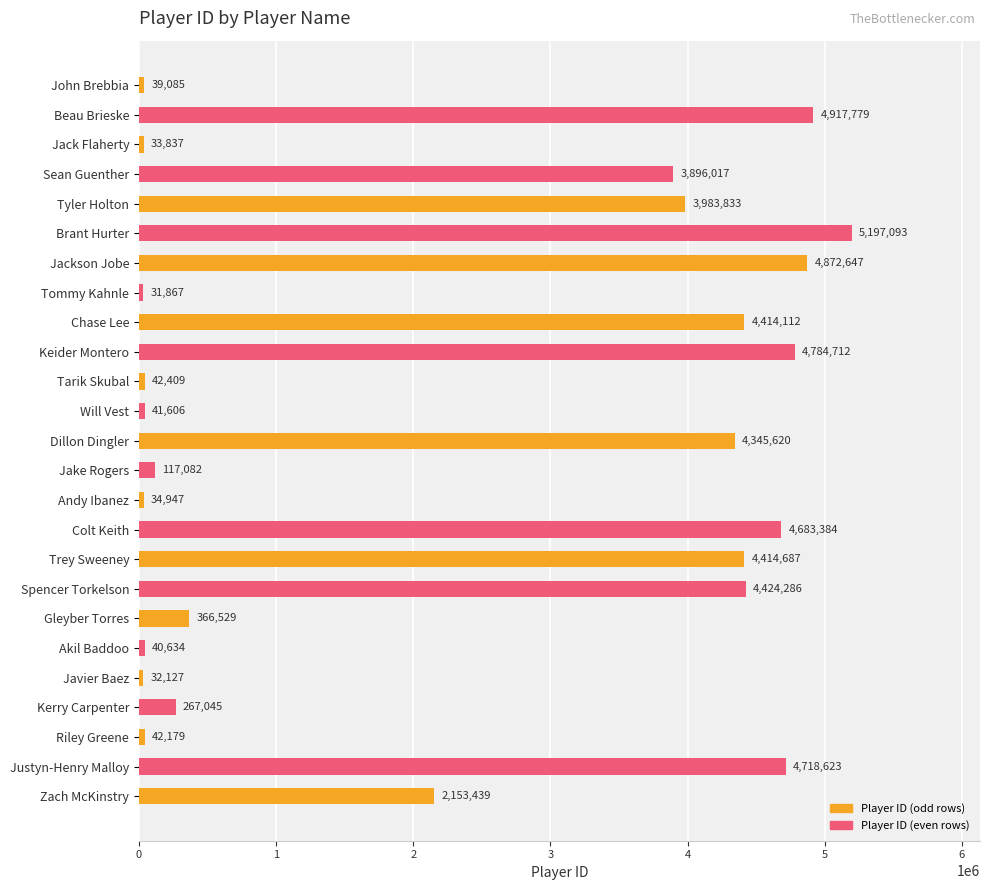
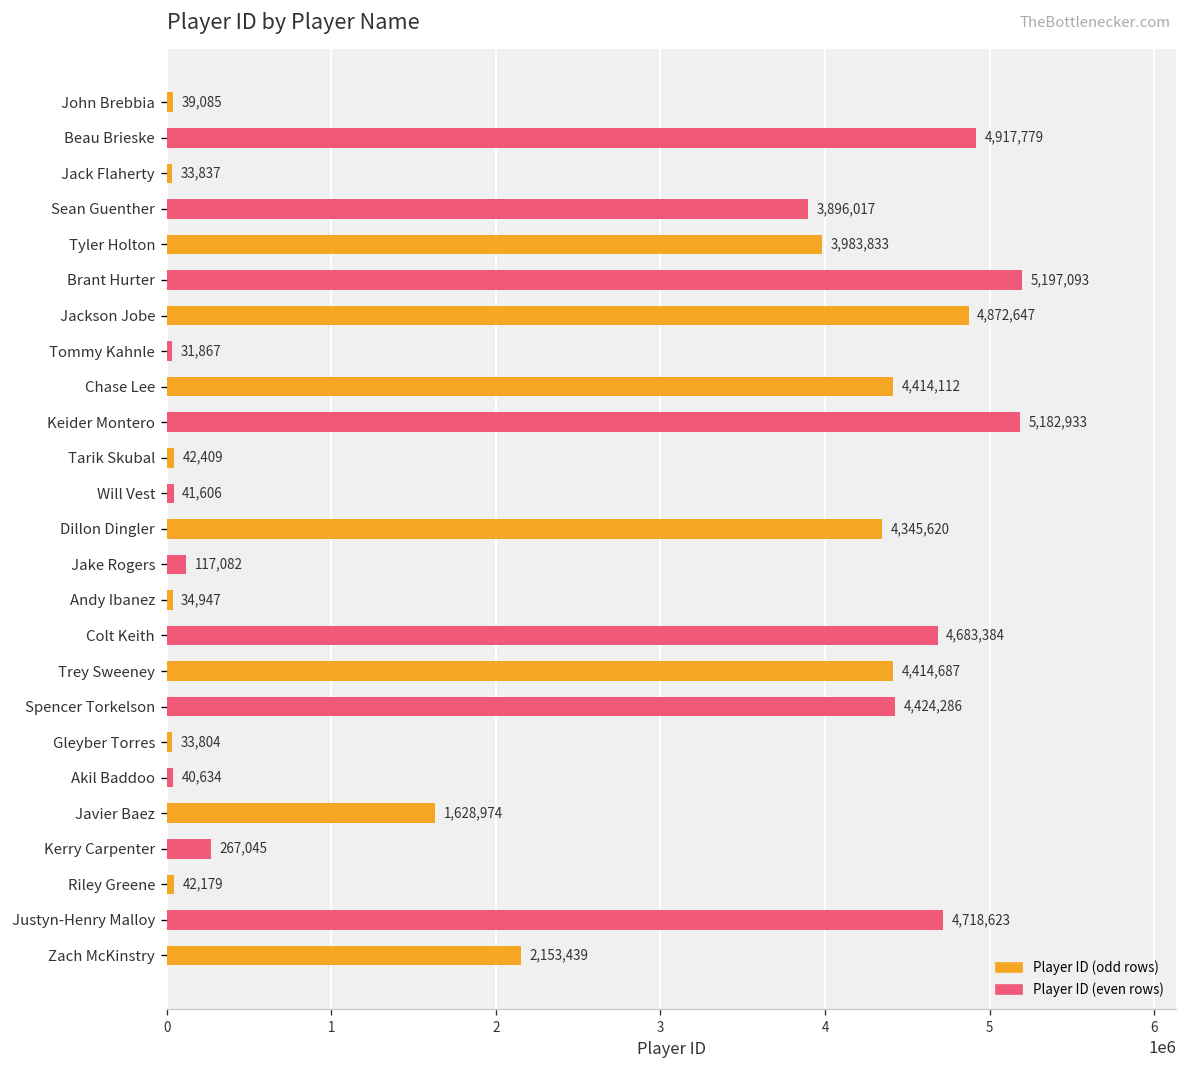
Keider Montero: 4,784,712 -> 5,182,933
Gleyber Torres: 366,529 -> 33,804
Javier Baez: 32,127 -> 1,628,974
